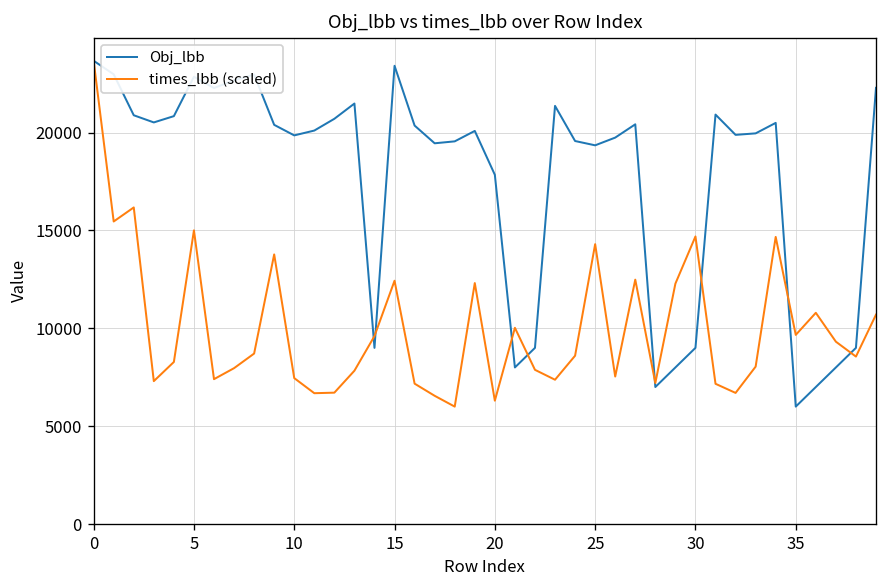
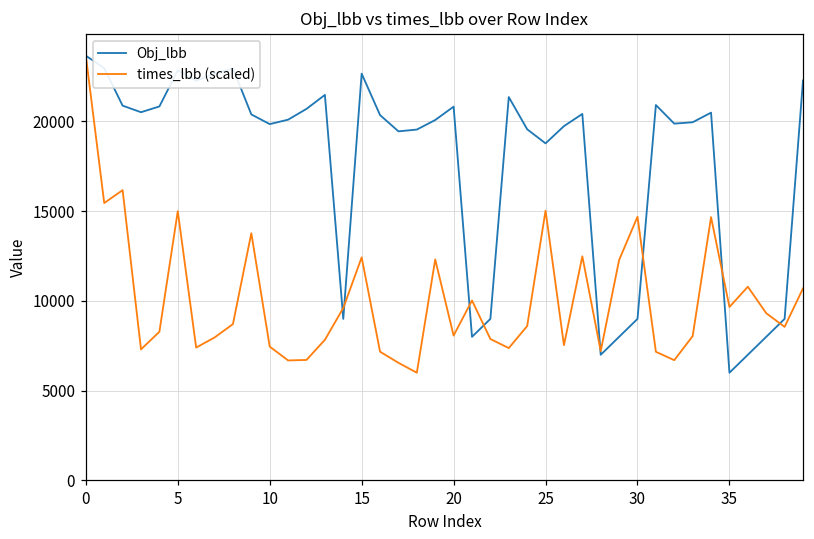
Obj_lbb, 15: 23400 -> 22700
Obj_lbb, 20: 17800 -> 20800
times_lbb (scaled), 20: 6300 -> 8100
Obj_lbb, 25: 19300 -> 18800
times_lbb (scaled), 25: 14300 -> 15000
